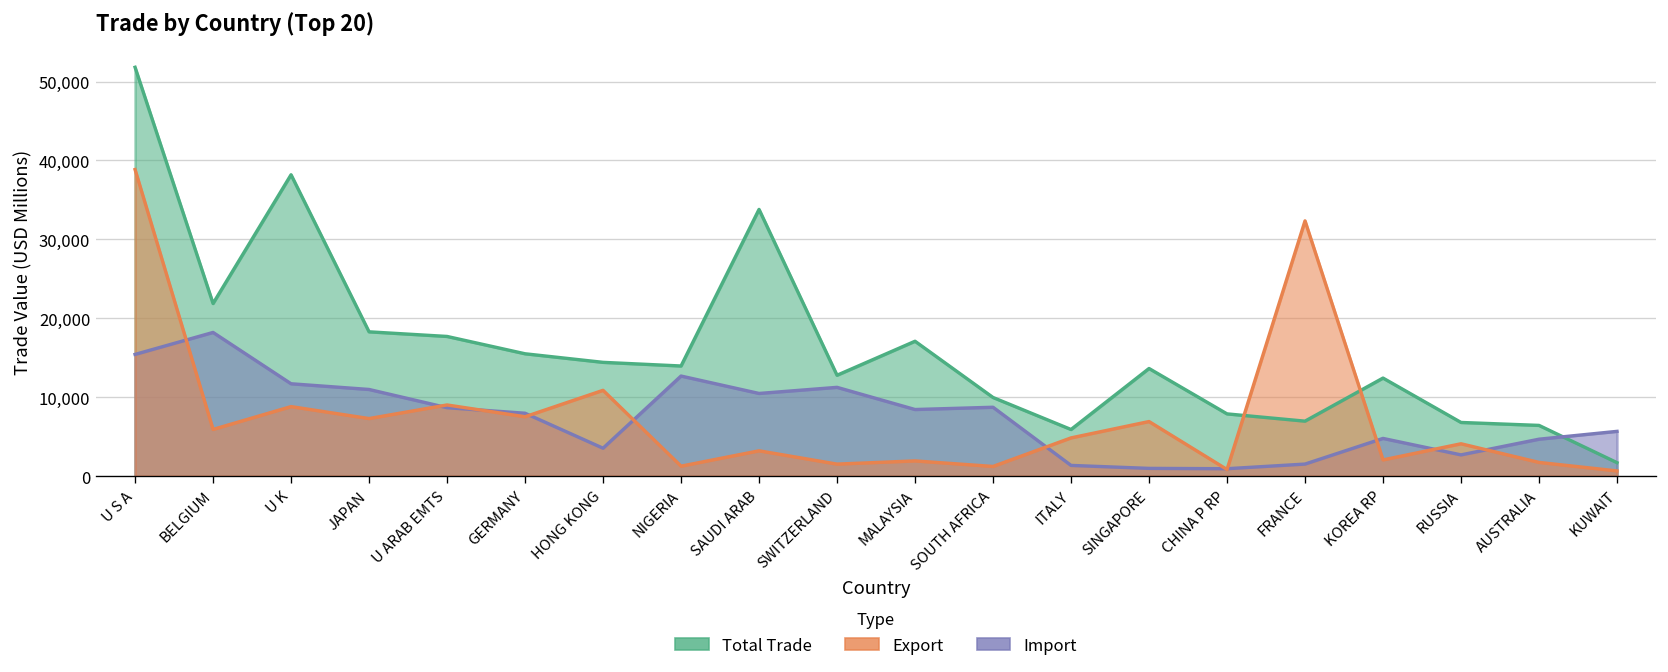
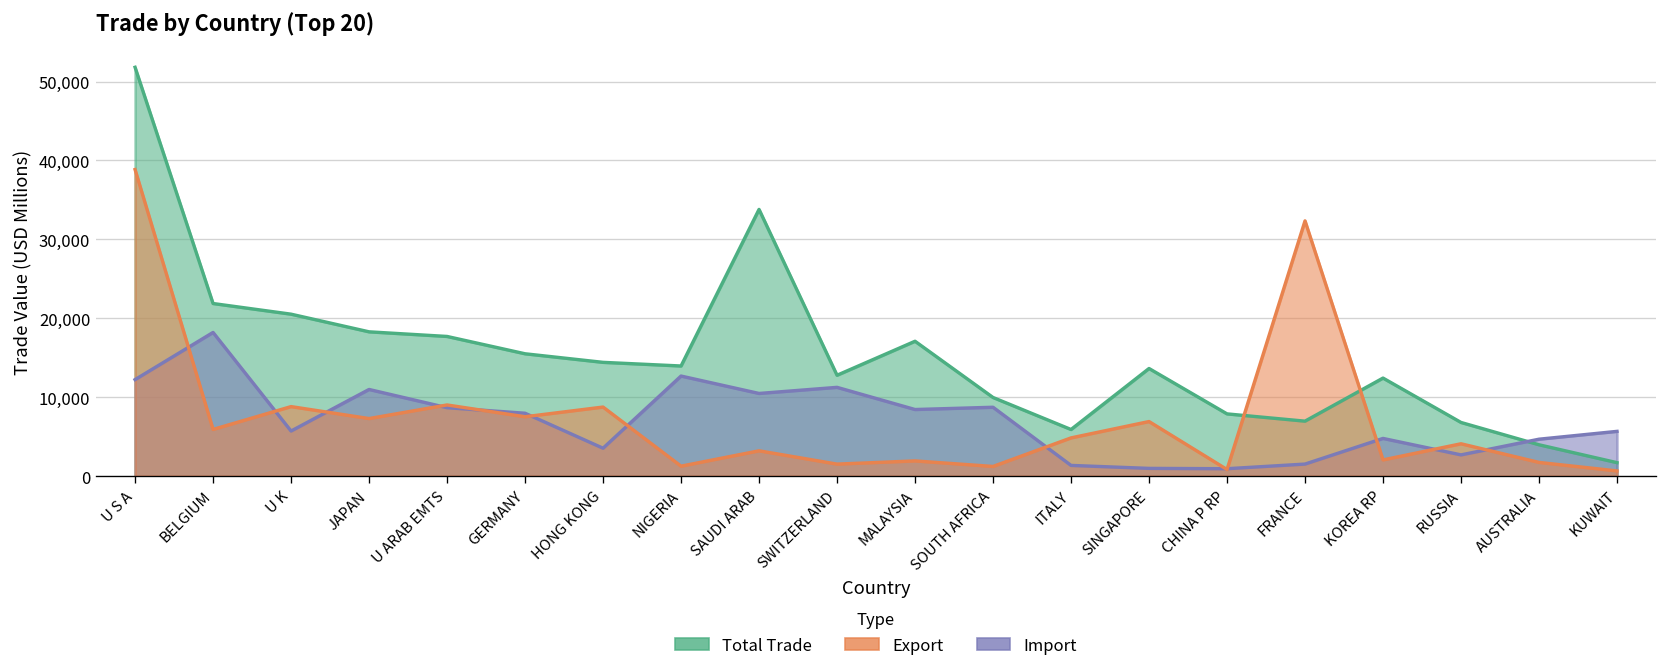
Import, U S A: 15,000 -> 12,000
Total Trade, U K: 38,000 -> 21,000
Import, U K: 12,000 -> 6,000
Export, HONG KONG: 11,000 -> 9,000
Total Trade, AUSTRALIA: 6,000 -> 4,000
